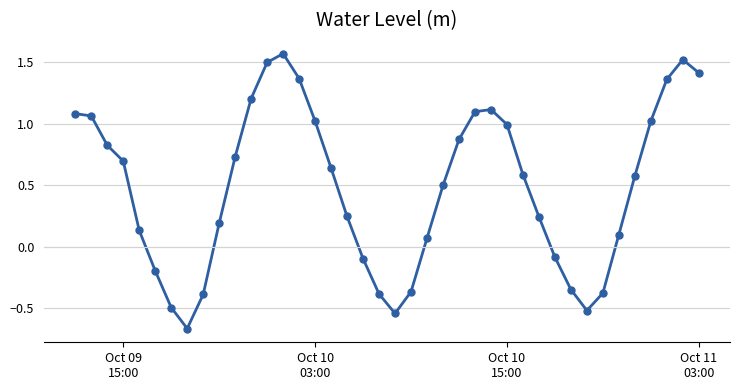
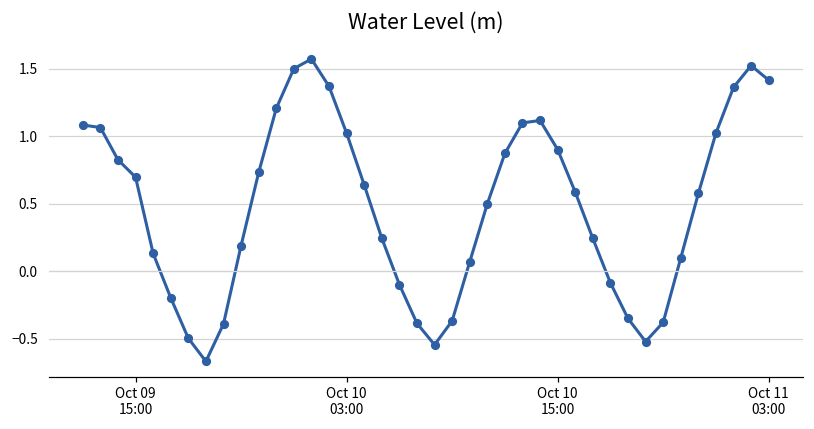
Oct 10 15:00: 0.99 -> 0.90
